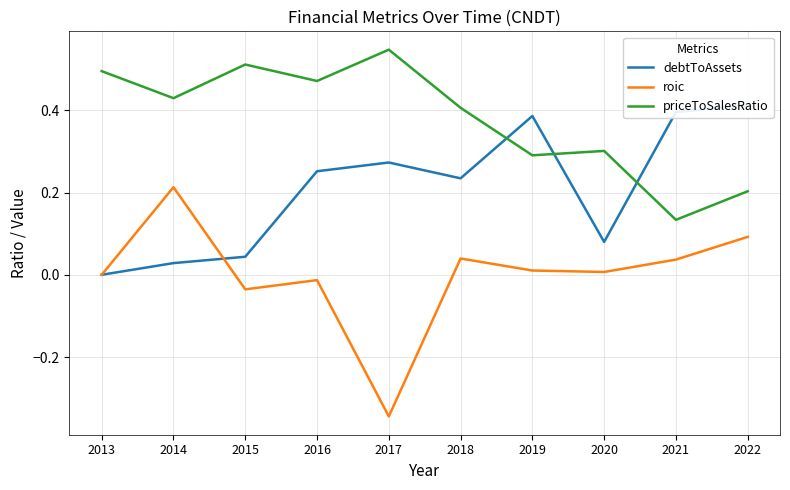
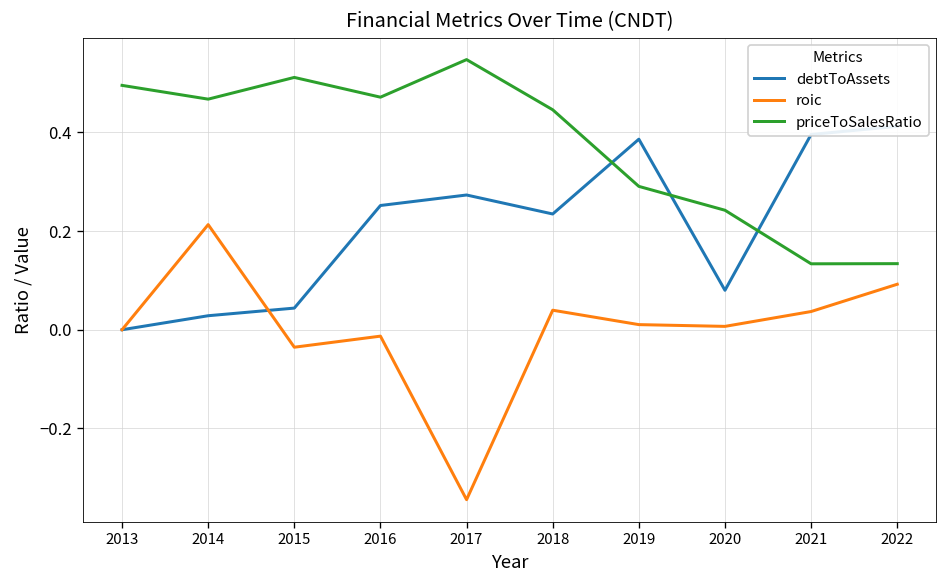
priceToSalesRatio, 2014: 0.43 -> 0.47
priceToSalesRatio, 2018: 0.41 -> 0.45
priceToSalesRatio, 2020: 0.30 -> 0.24
priceToSalesRatio, 2022: 0.20 -> 0.13
